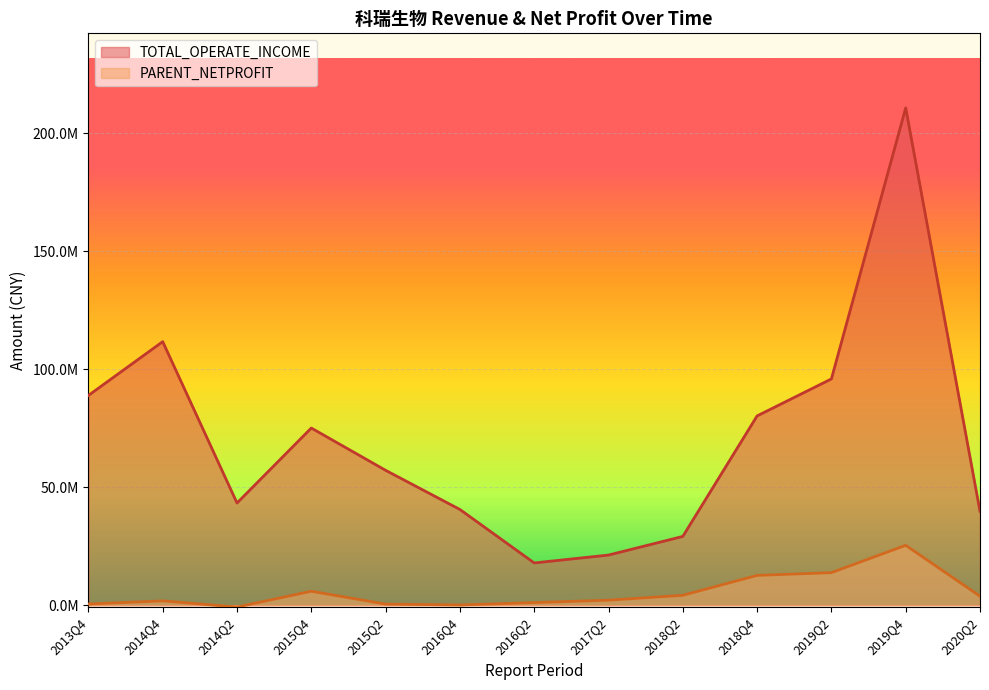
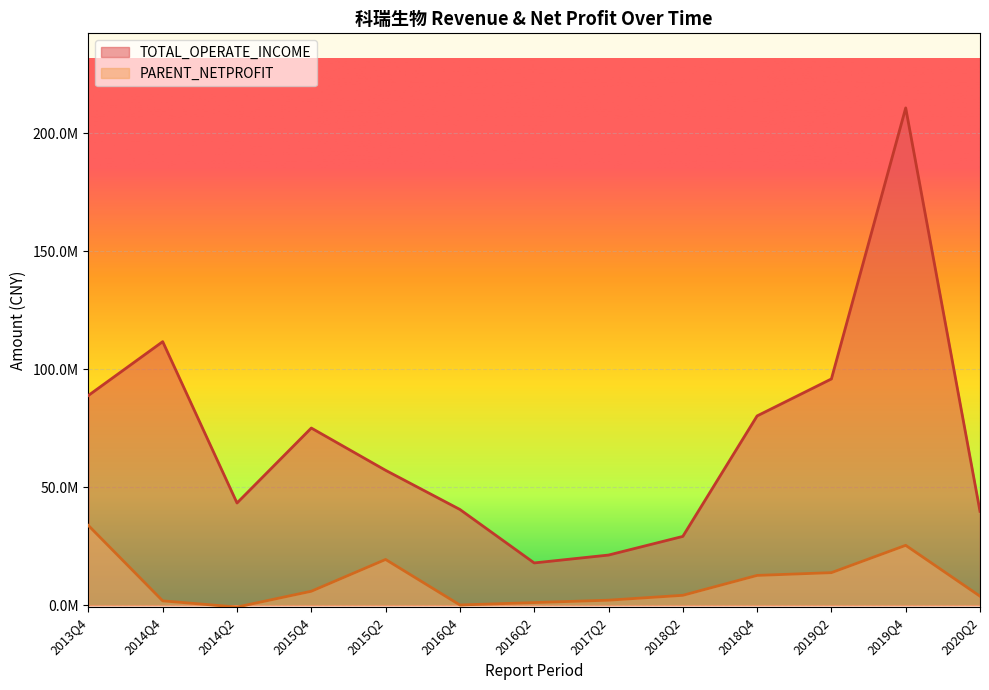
PARENT_NETPROFIT, 2013Q4: 0 -> 34000000
PARENT_NETPROFIT, 2015Q2: 0 -> 19000000
